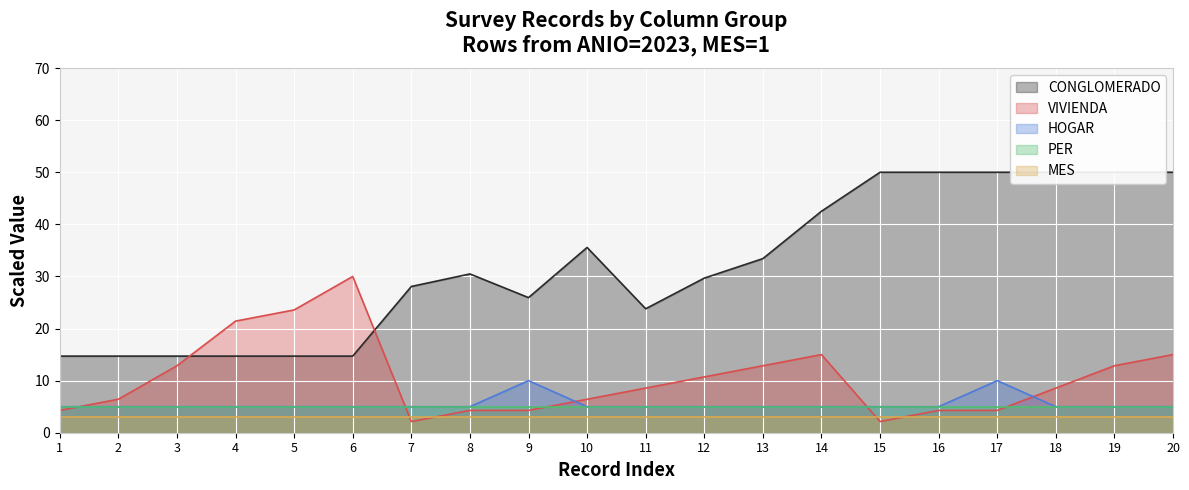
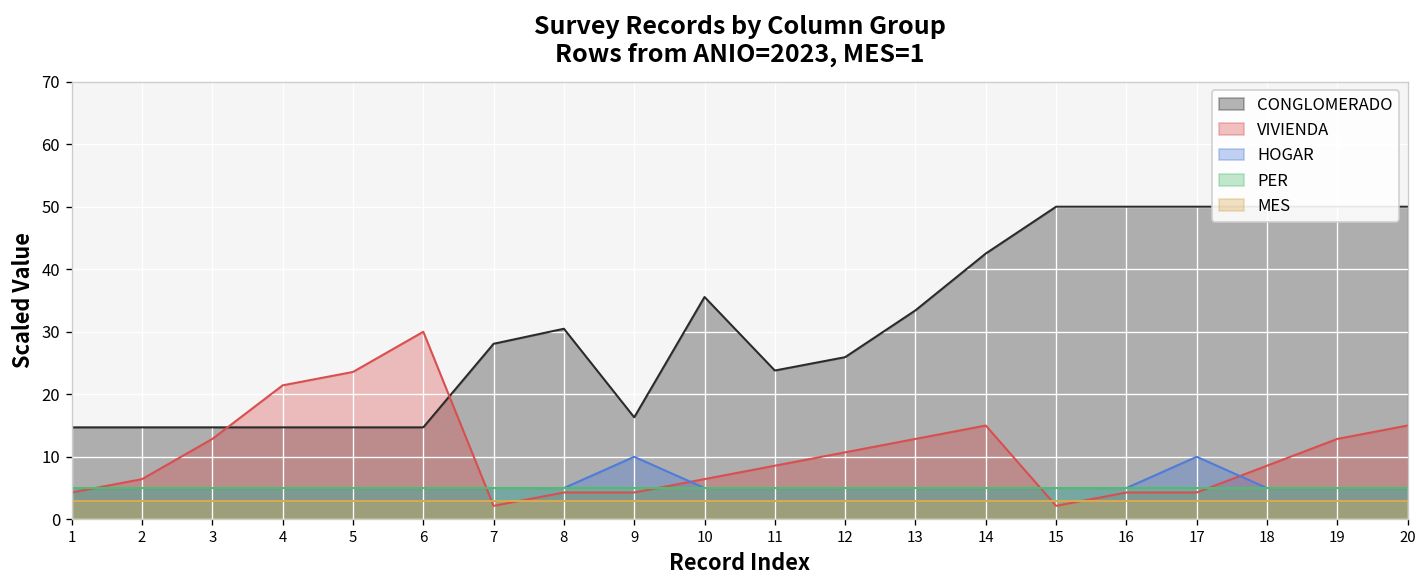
CONGLOMERADO, 9: 26 -> 16
CONGLOMERADO, 12: 30 -> 26
